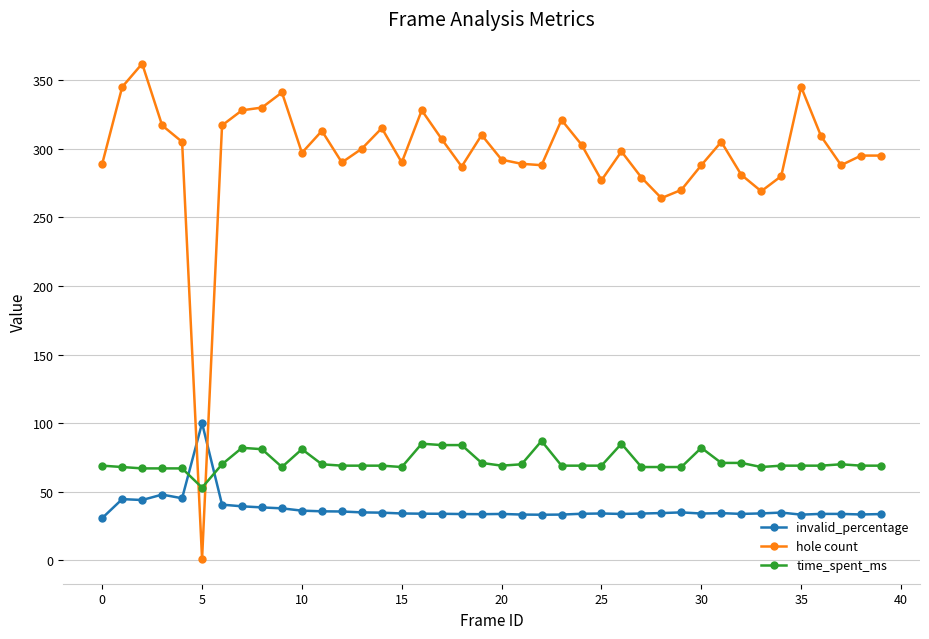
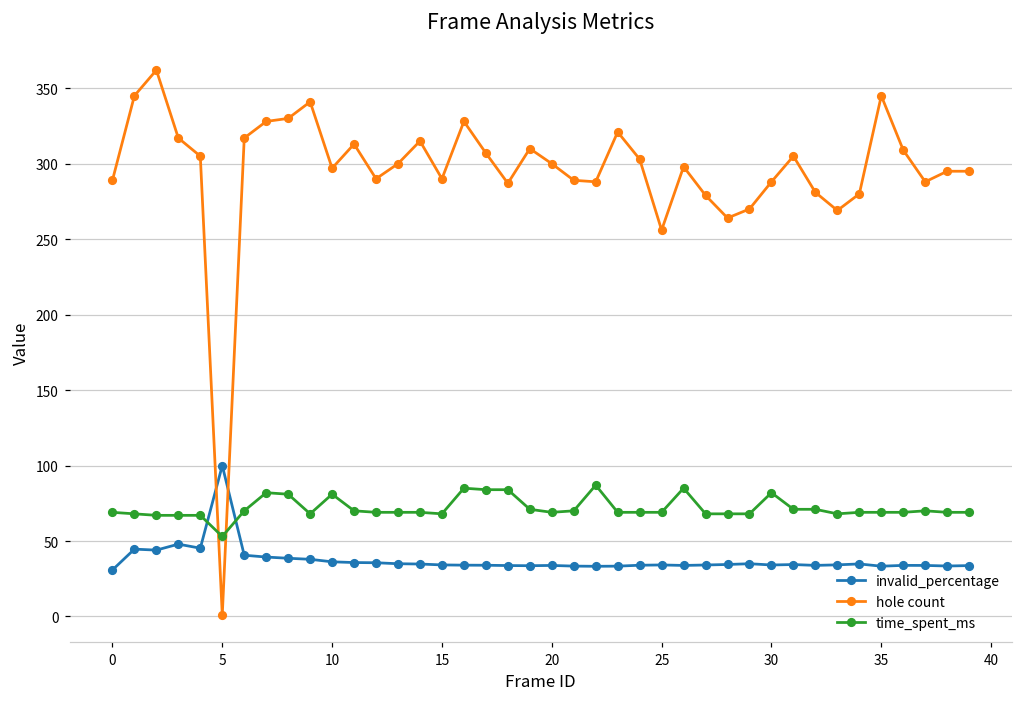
hole count, 20: 292 -> 300
hole count, 25: 277 -> 256
